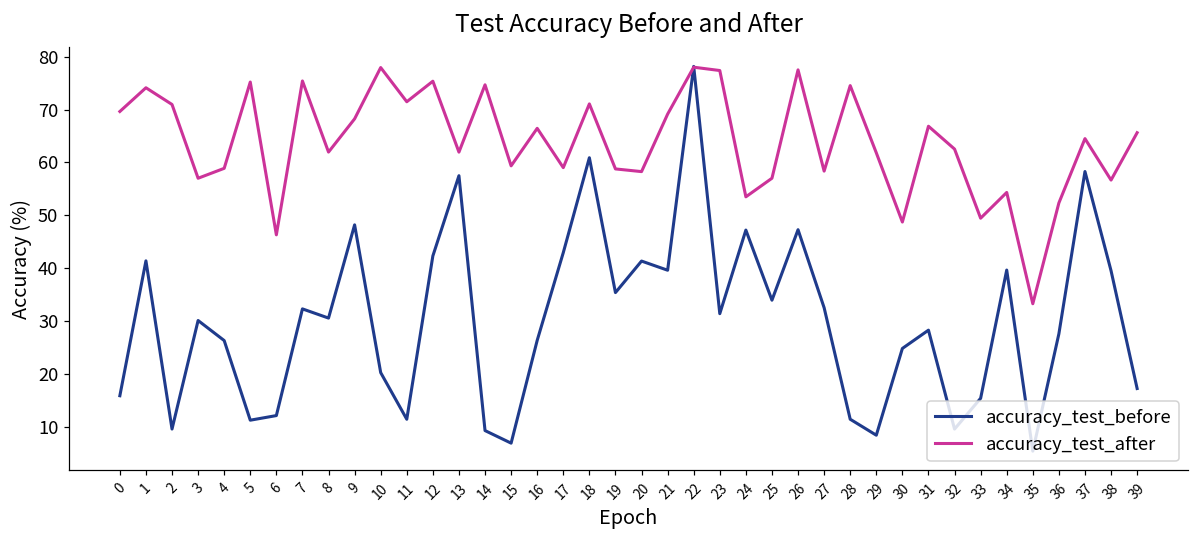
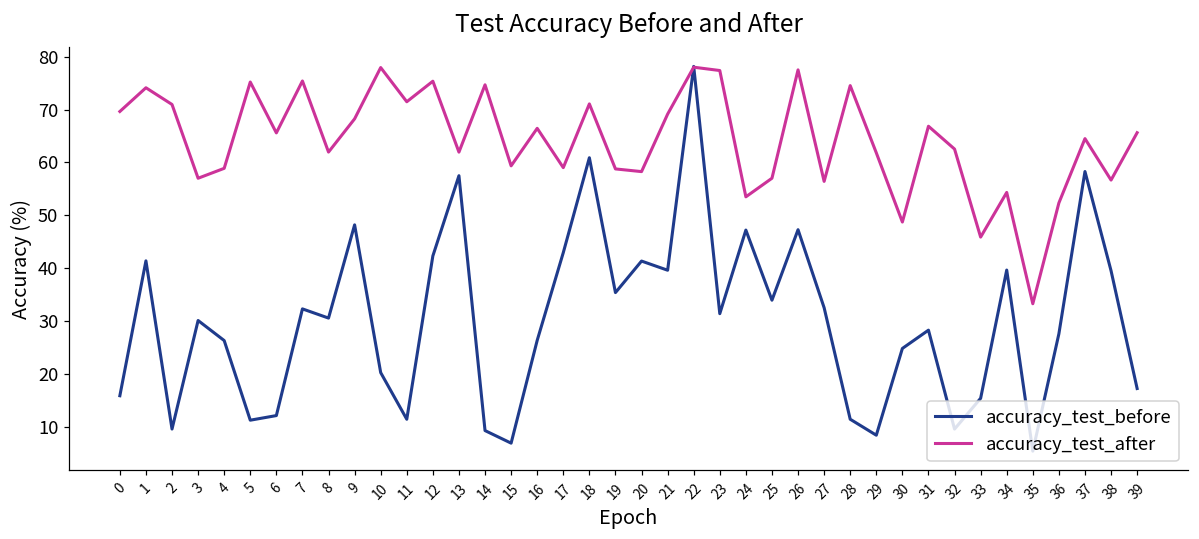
accuracy_test_after, 6: 46 -> 66
accuracy_test_after, 27: 58 -> 56
accuracy_test_after, 33: 49 -> 46
